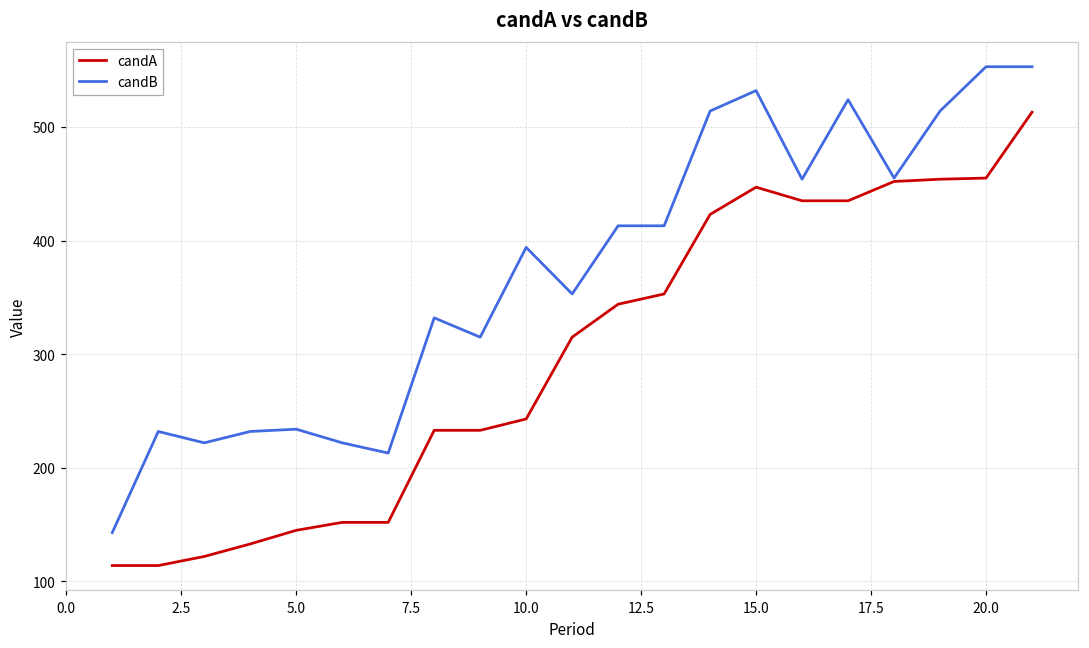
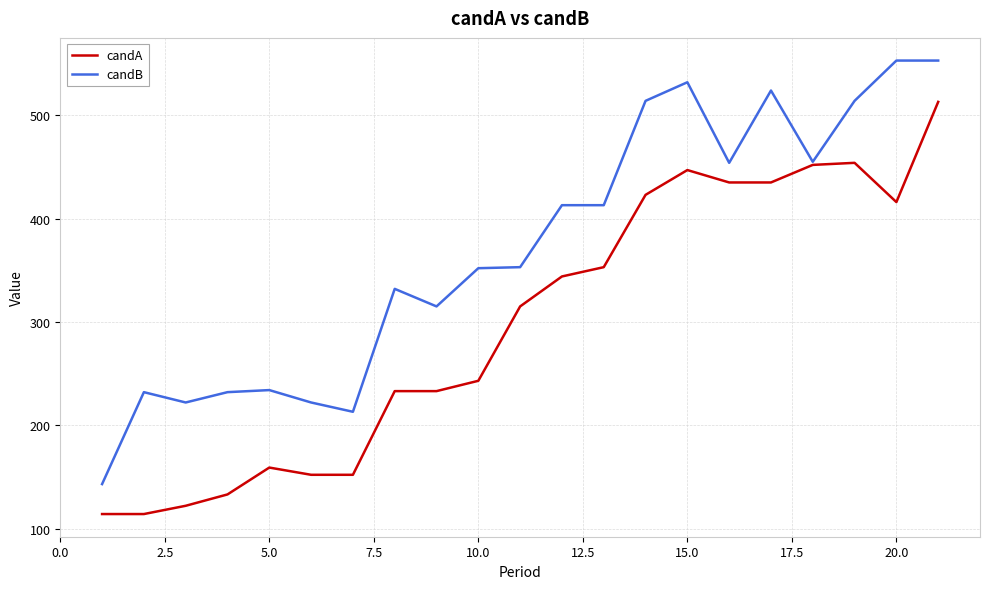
candA, 5.0: 145 -> 159
candB, 10.0: 394 -> 352
candA, 20.0: 455 -> 416
